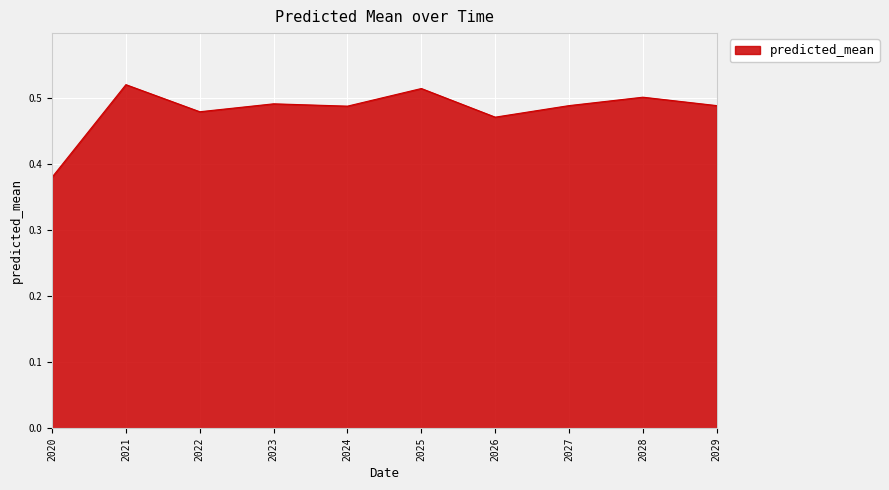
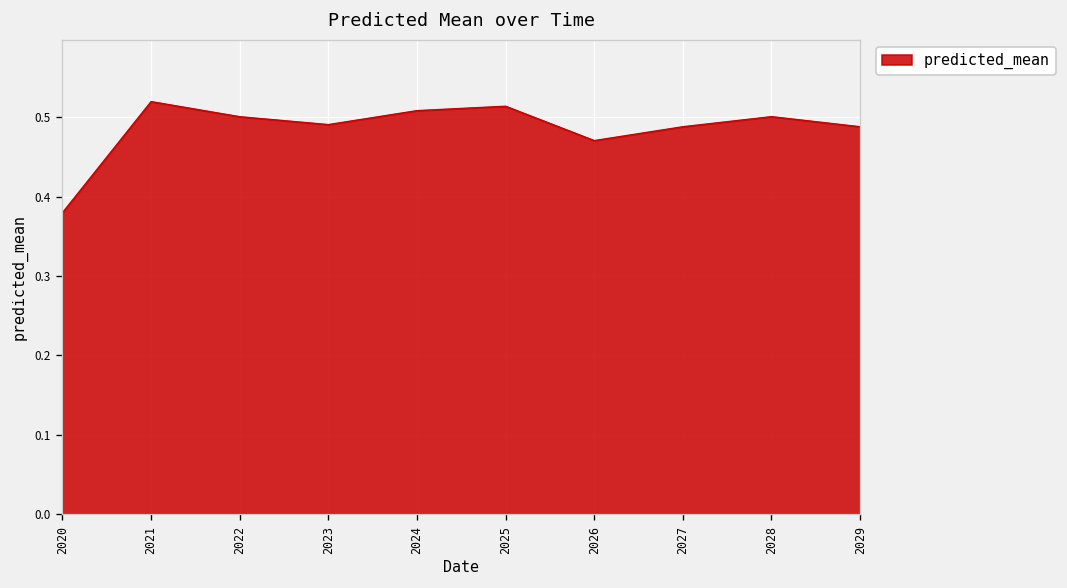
2022: 0.48 -> 0.50
2024: 0.49 -> 0.51
